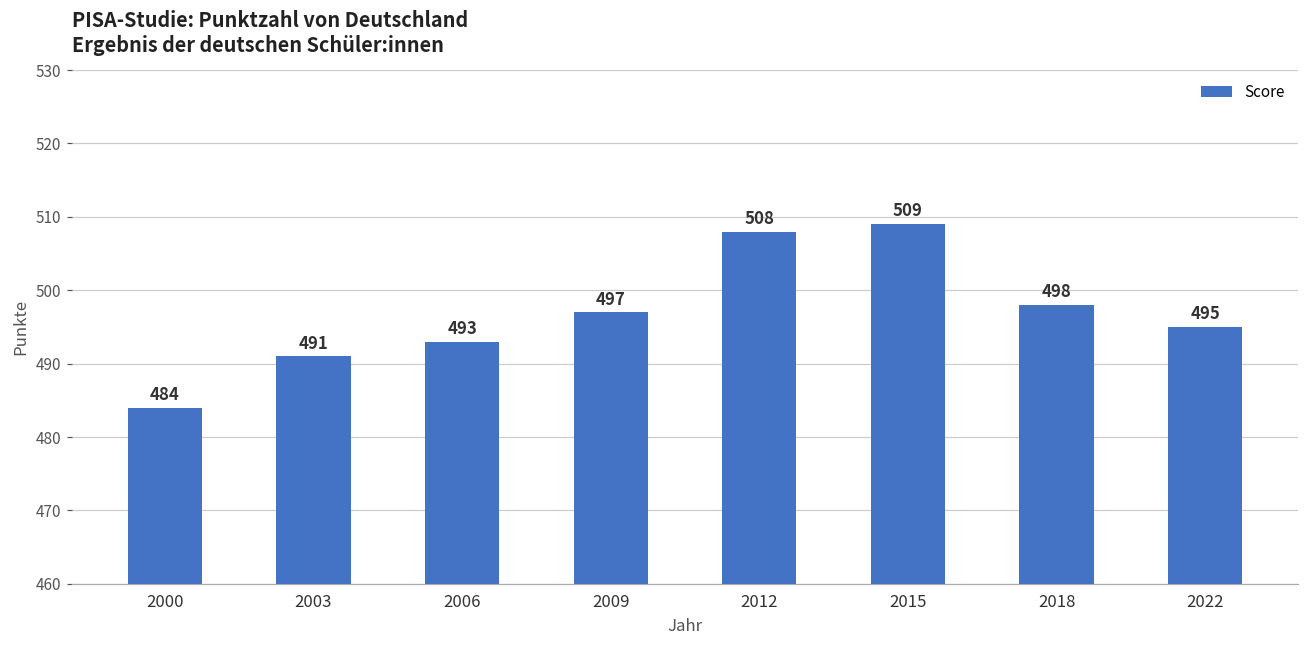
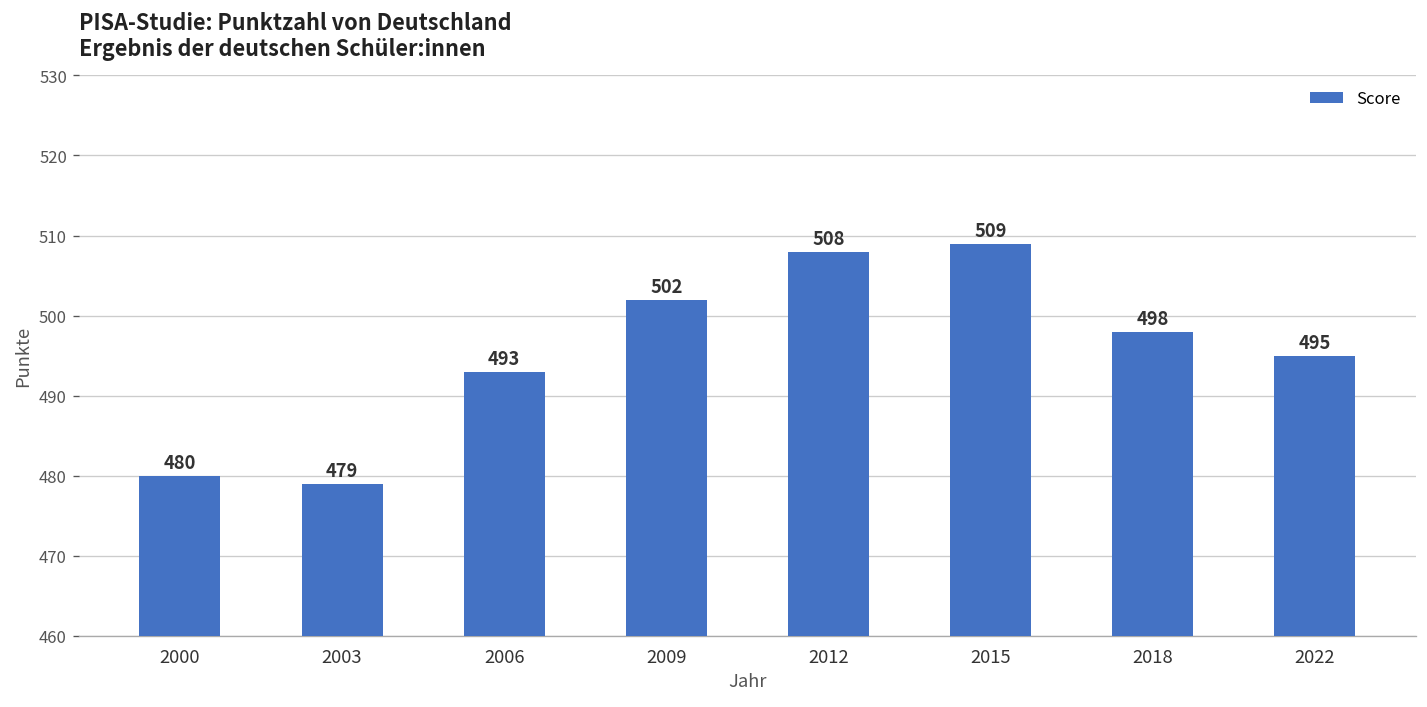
2000: 484 -> 480
2003: 491 -> 479
2009: 497 -> 502
